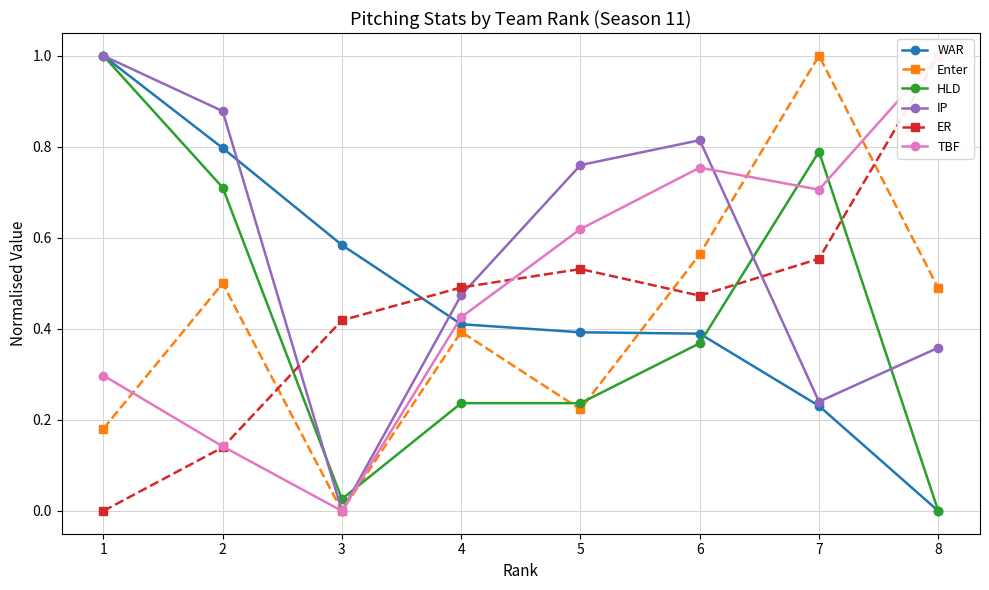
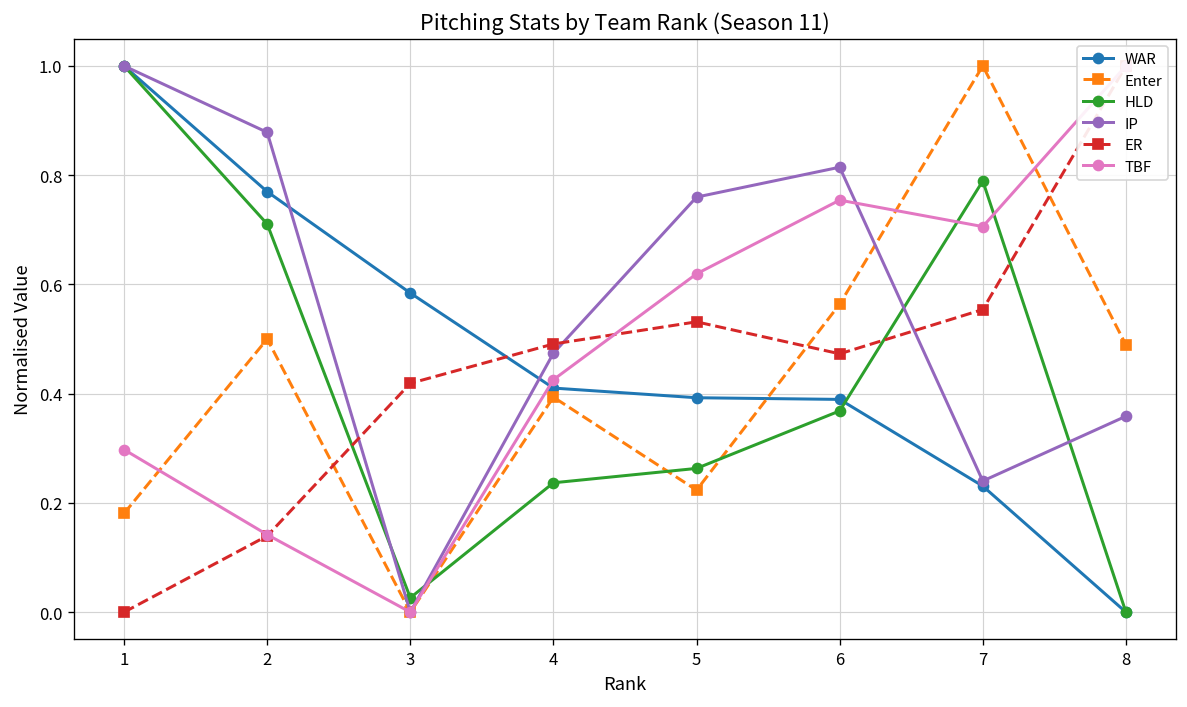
WAR, 2: 0.80 -> 0.77
HLD, 5: 0.24 -> 0.26
